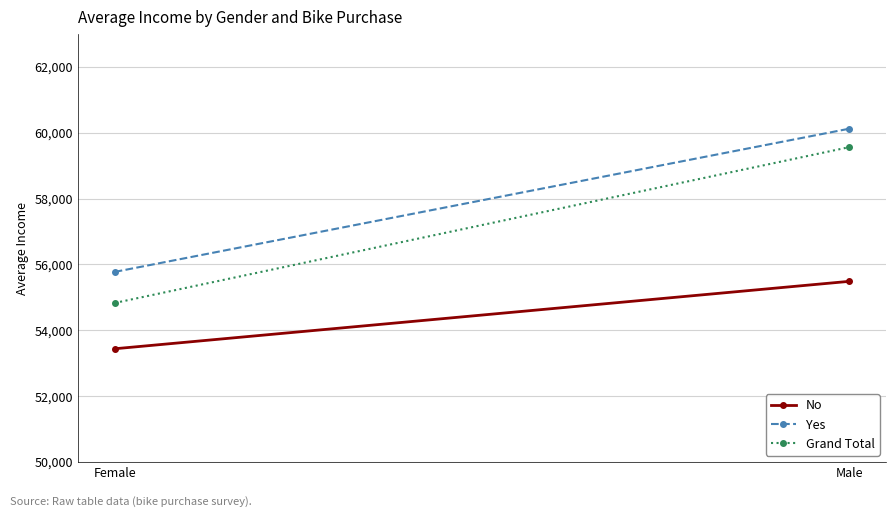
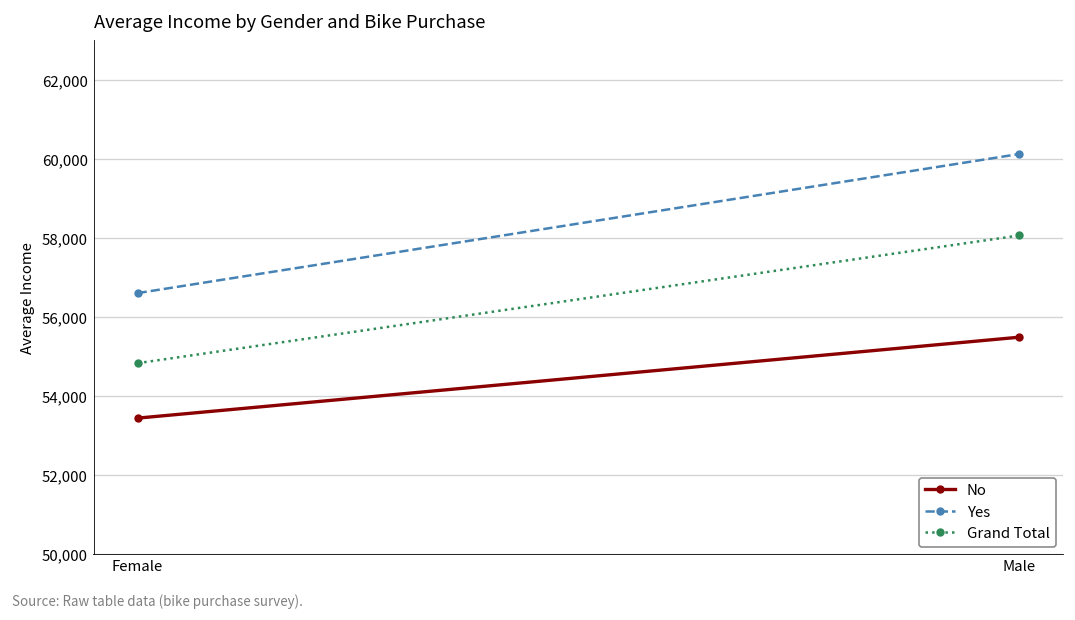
Yes, Female: 55,800 -> 56,600
Grand Total, Male: 59,600 -> 58,100
